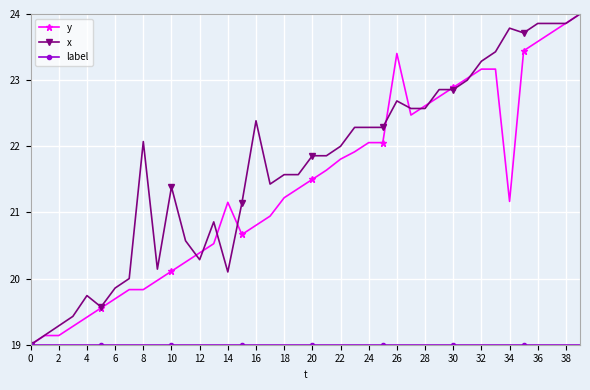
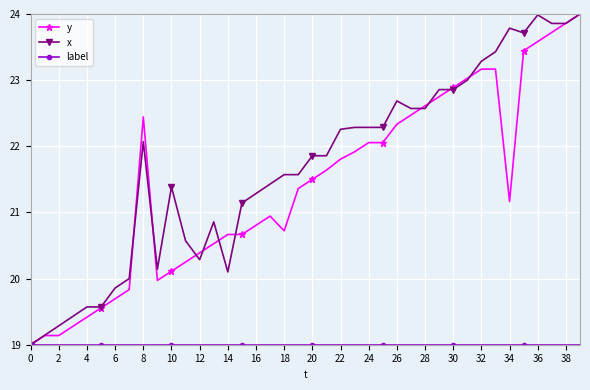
x, 4: 19.7 -> 19.6
y, 8: 19.8 -> 22.4
y, 14: 21.2 -> 20.7
x, 16: 22.4 -> 21.3
y, 18: 21.2 -> 20.7
x, 22: 22.0 -> 22.3
y, 26: 23.4 -> 22.3
x, 36: 23.9 -> 24.0
